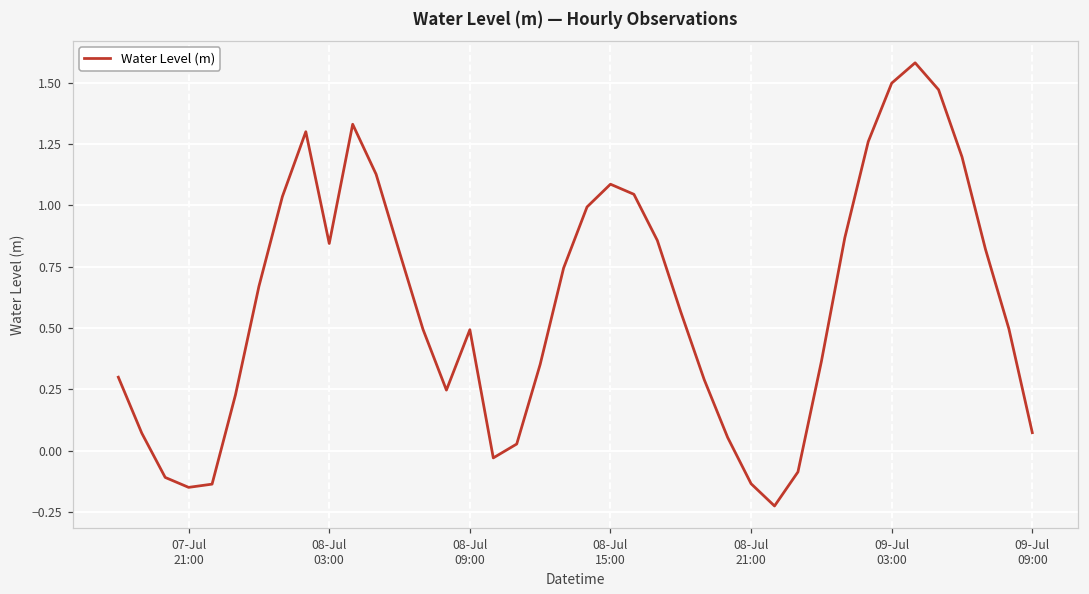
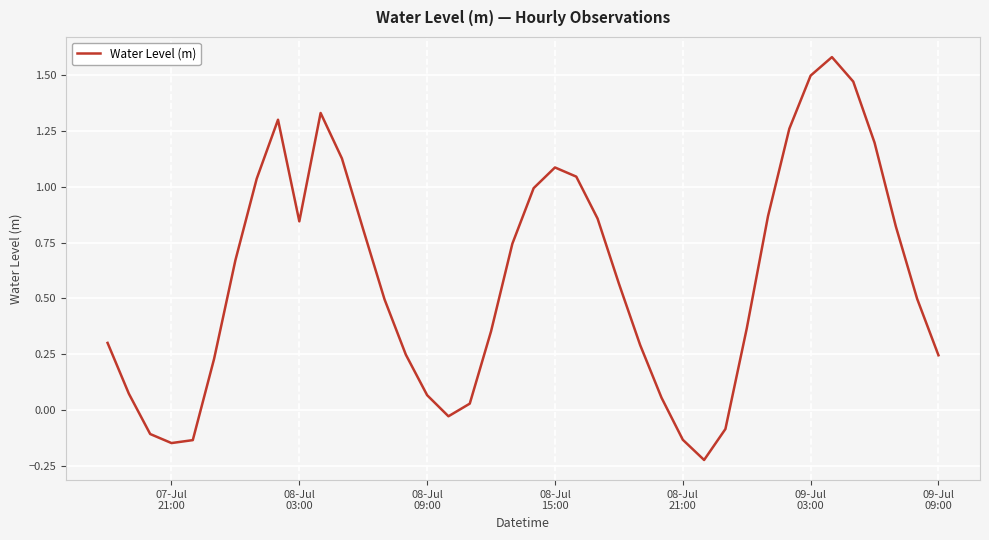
08-Jul 09:00: 0.49 -> 0.07
09-Jul 09:00: 0.07 -> 0.24
